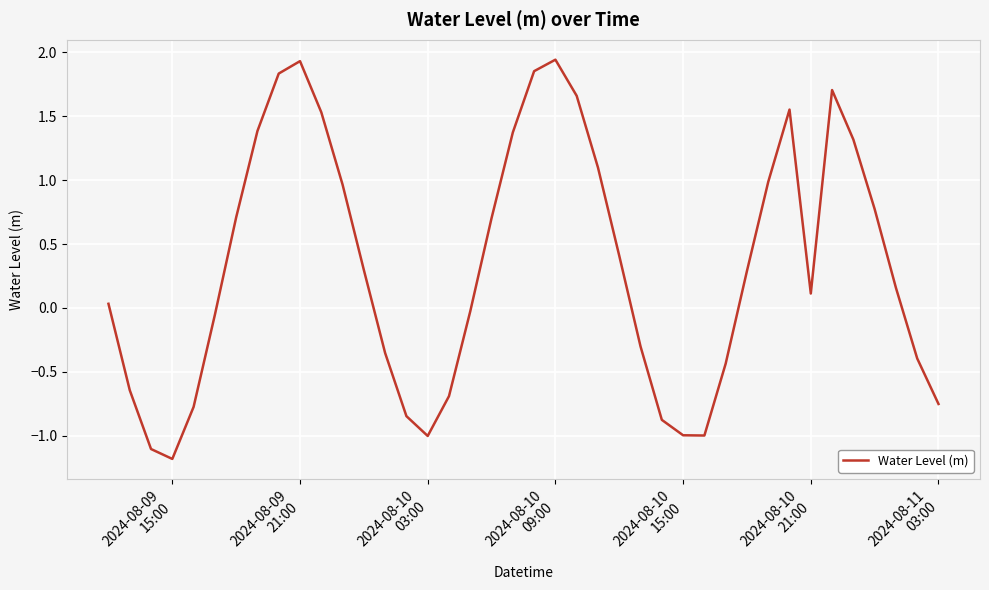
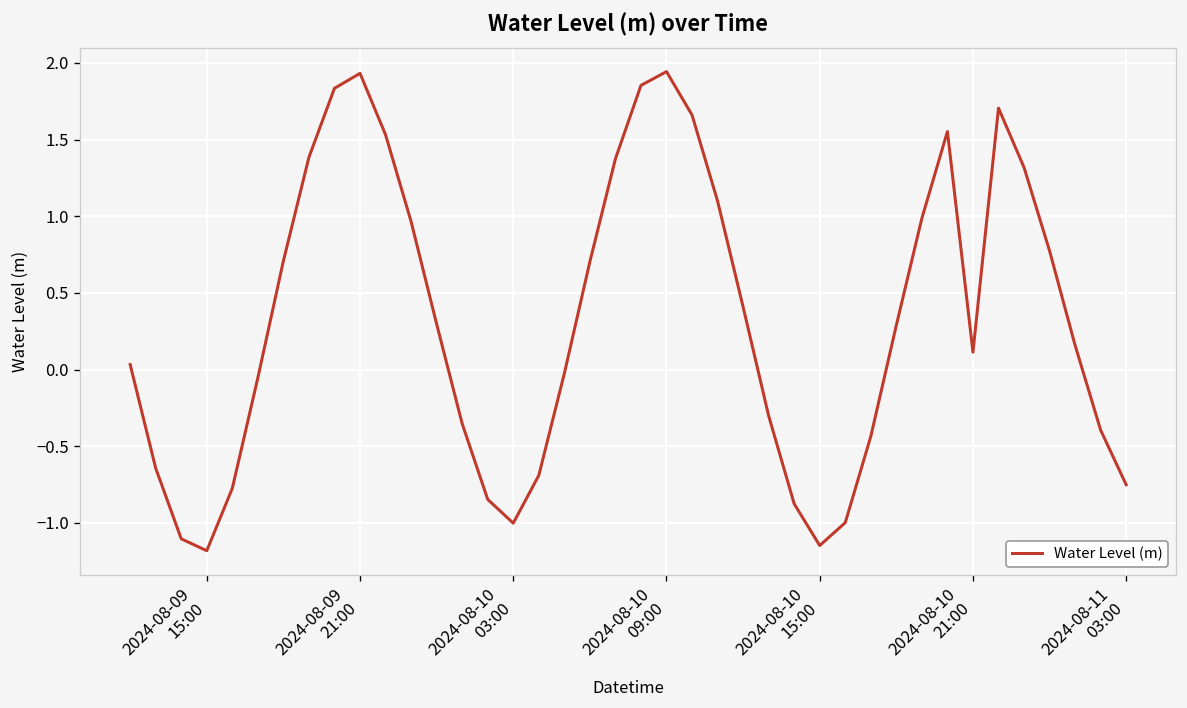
2024-08-10 15:00: -1.00 -> -1.15
